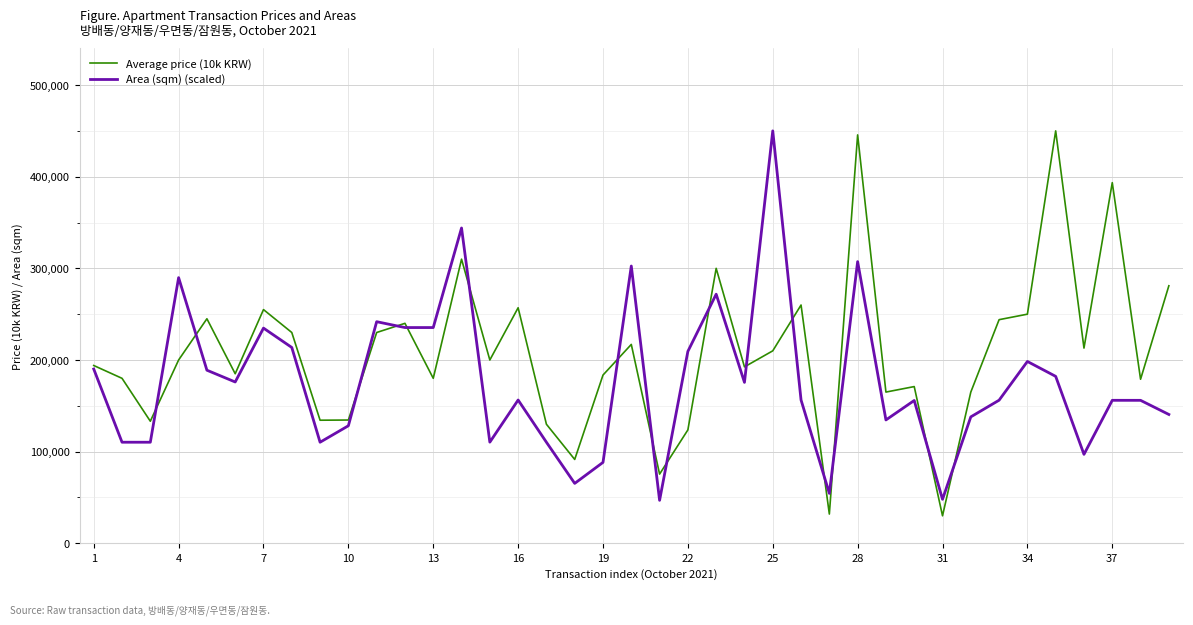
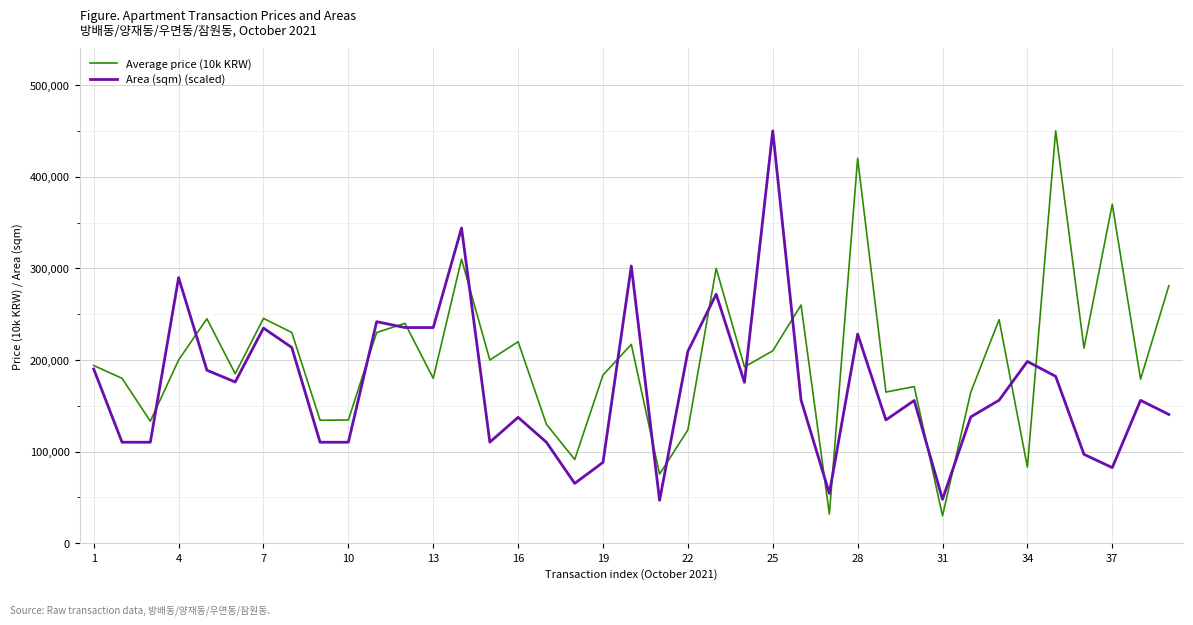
Average price (10k KRW), 7: 260,000 -> 250,000
Area (sqm) (scaled), 10: 130,000 -> 110,000
Average price (10k KRW), 16: 260,000 -> 220,000
Area (sqm) (scaled), 16: 160,000 -> 140,000
Average price (10k KRW), 28: 450,000 -> 420,000
Area (sqm) (scaled), 28: 310,000 -> 230,000
Average price (10k KRW), 34: 250,000 -> 80,000
Average price (10k KRW), 37: 390,000 -> 370,000
Area (sqm) (scaled), 37: 160,000 -> 80,000
